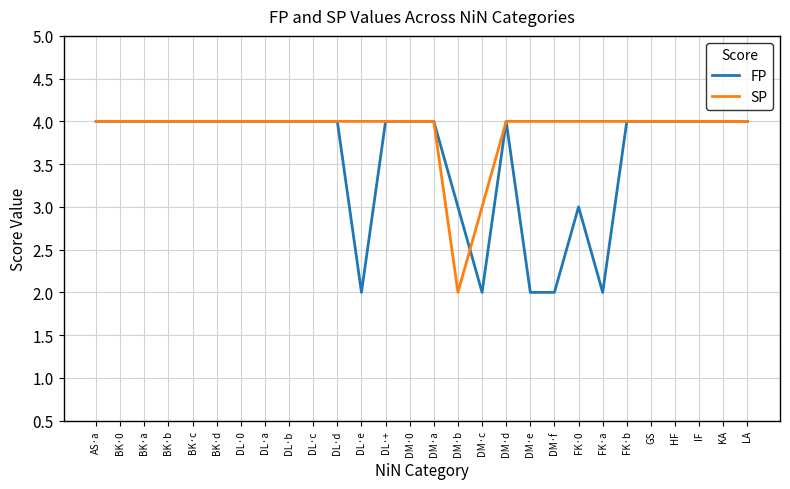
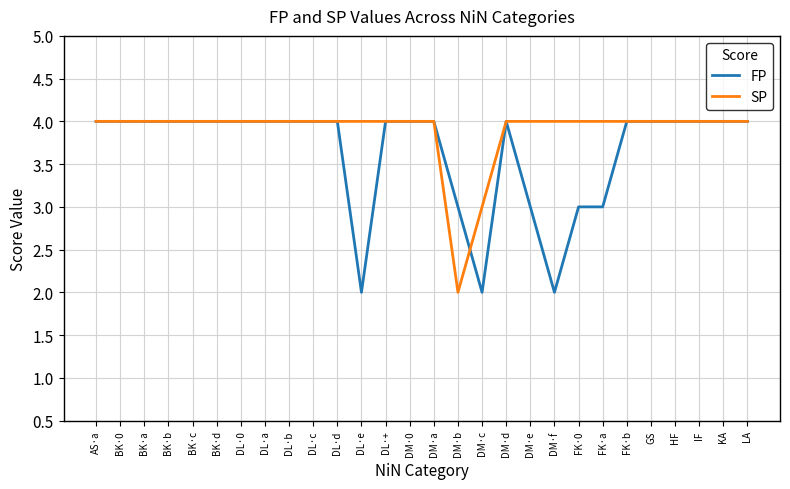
FP, DM·e: 2 -> 3
FP, FK·a: 2 -> 3
